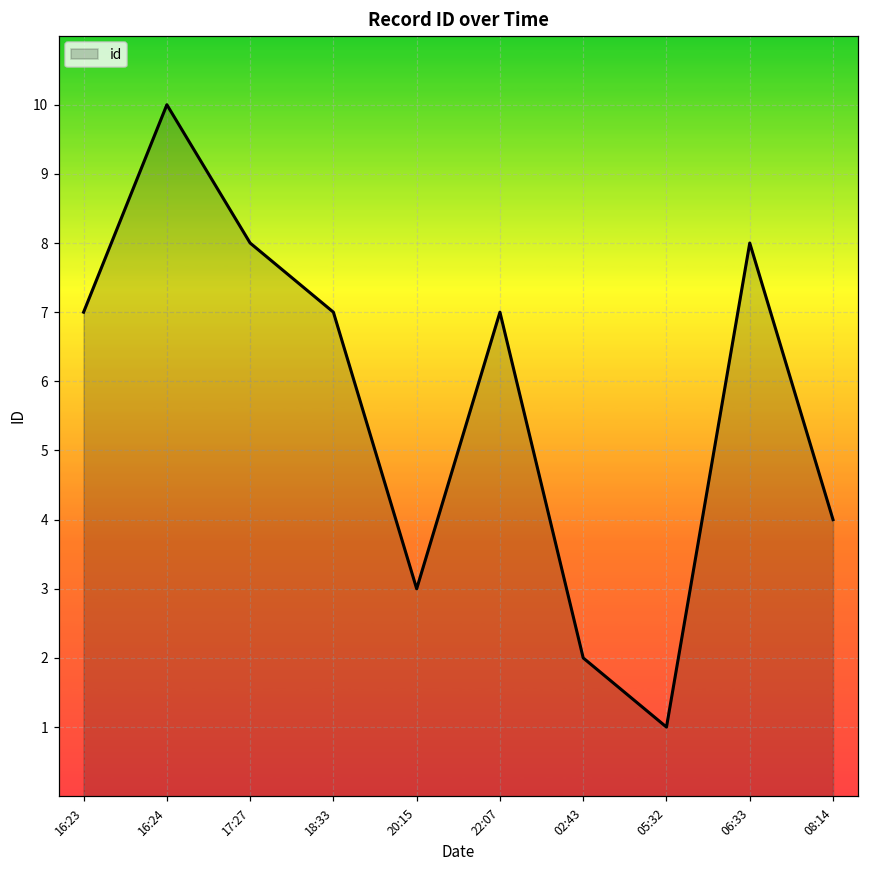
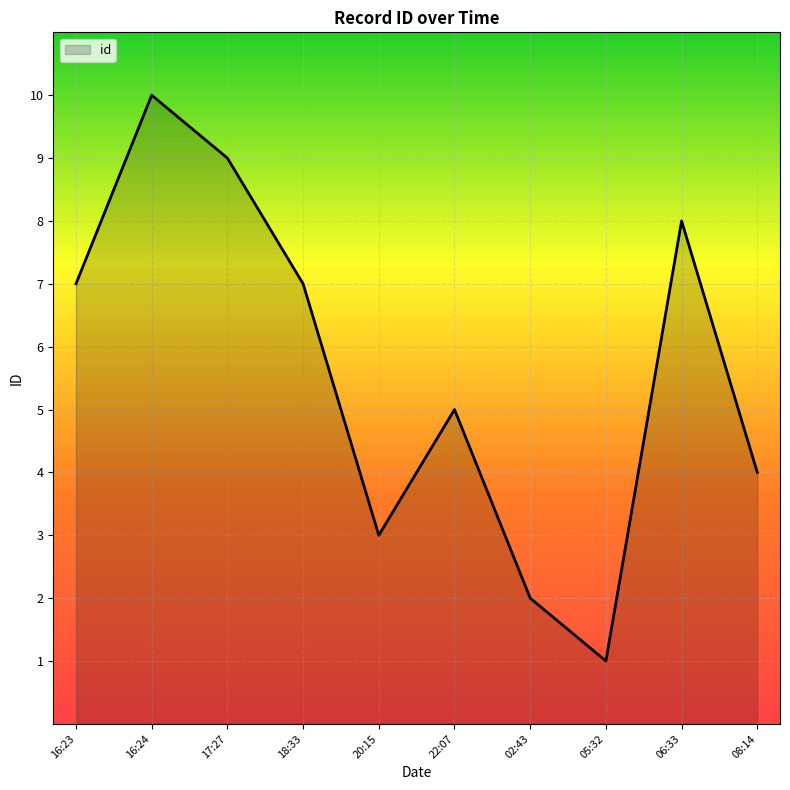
17:27: 8 -> 9
22:07: 7 -> 5
